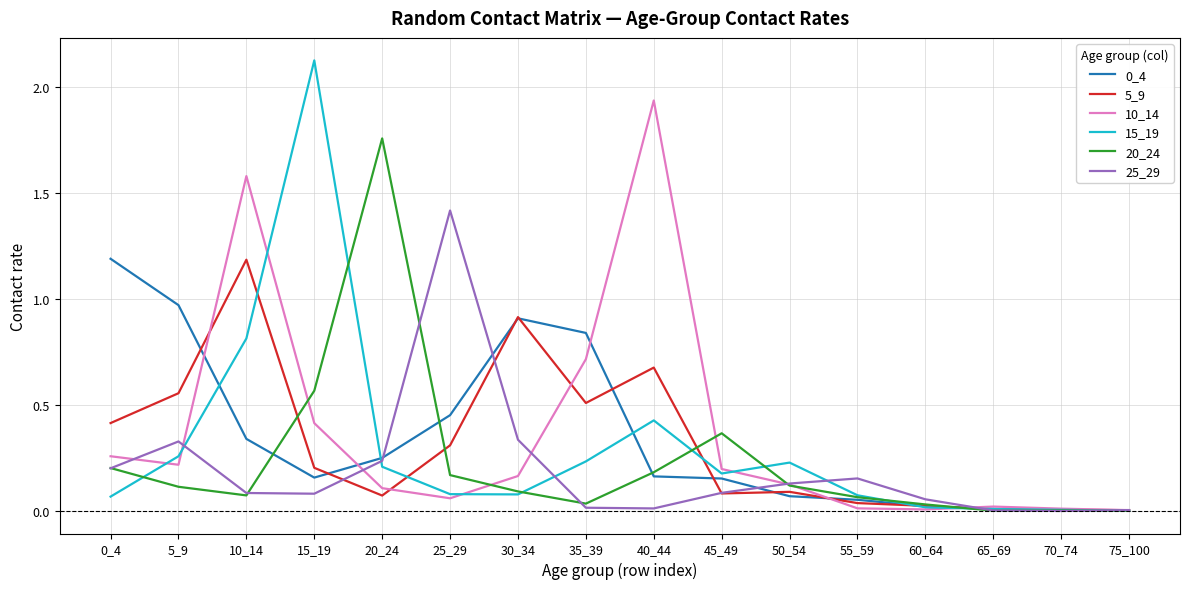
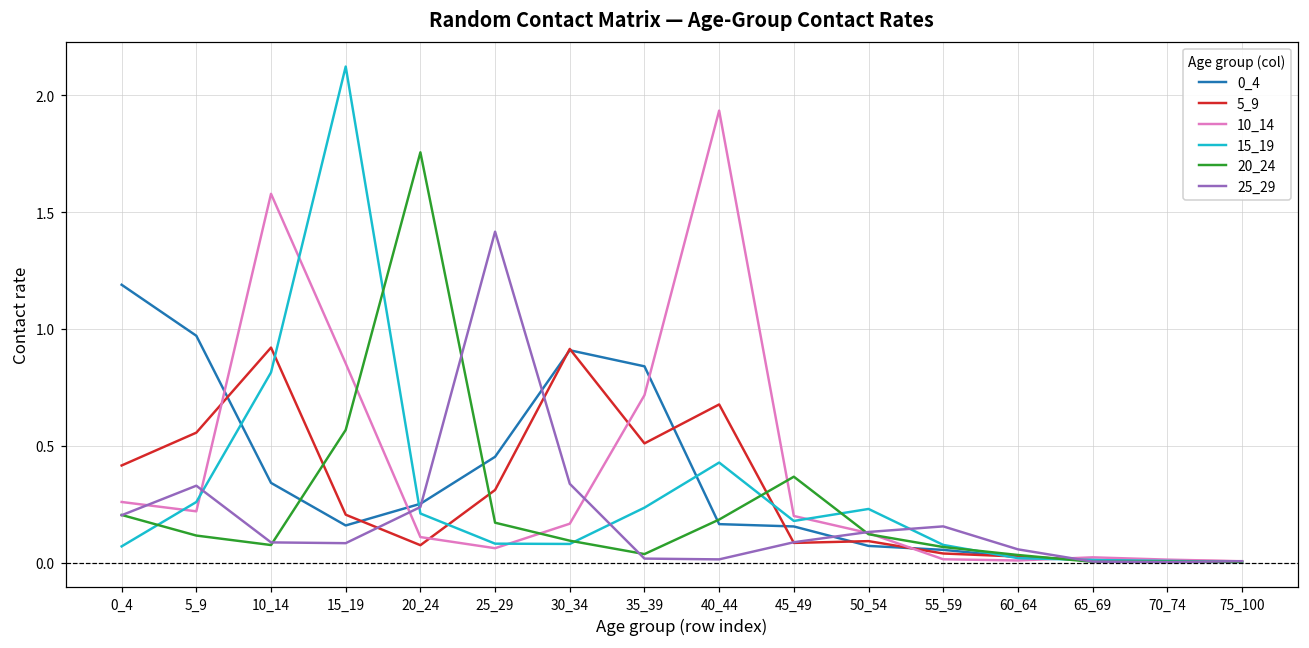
5_9, 10_14: 1.18 -> 0.92
10_14, 15_19: 0.42 -> 0.85
